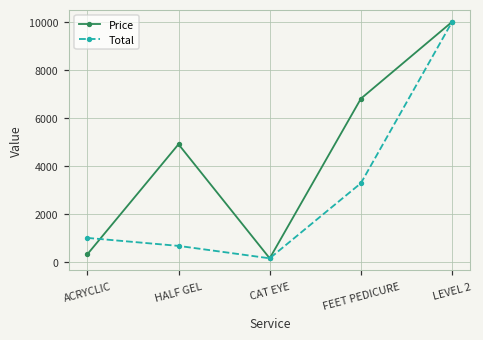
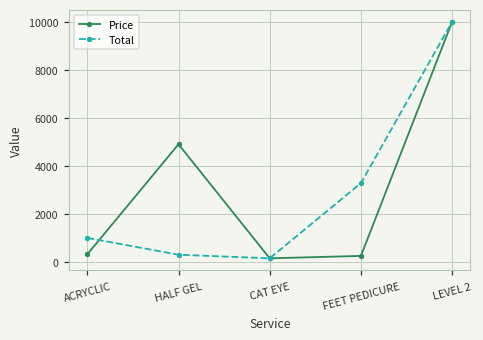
Total, HALF GEL: 700 -> 300
Price, FEET PEDICURE: 6800 -> 300
